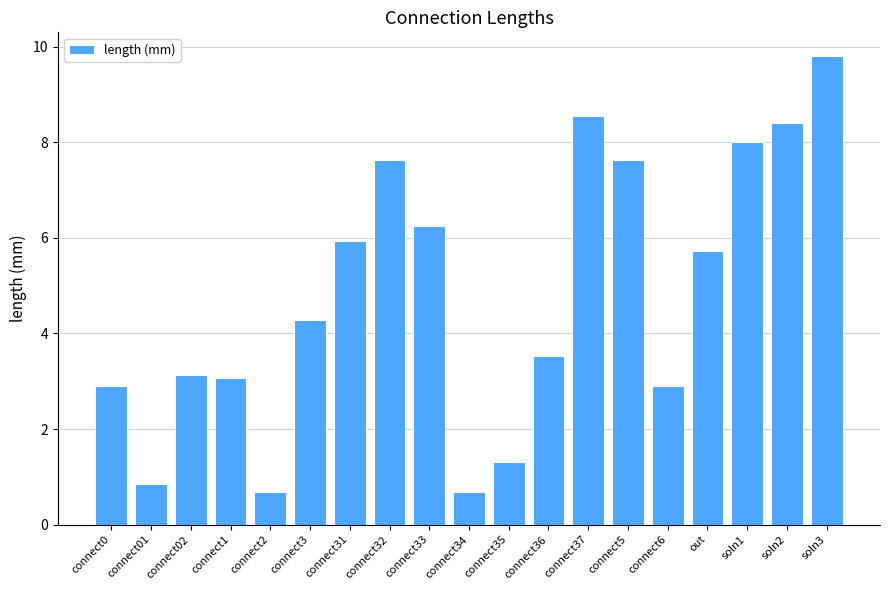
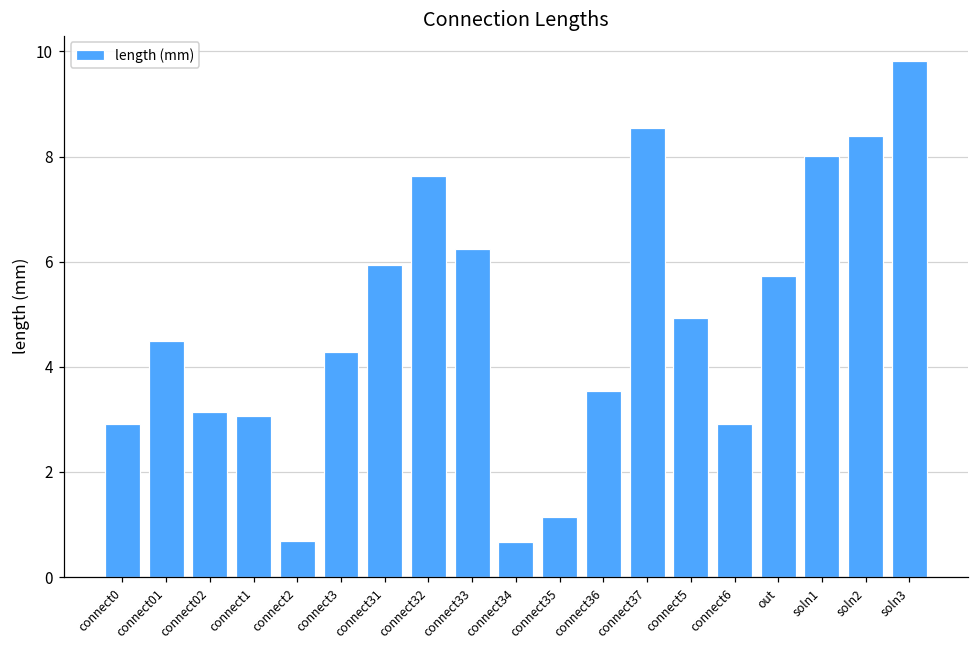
connect01: 0.9 -> 4.5
connect35: 1.3 -> 1.1
connect5: 7.6 -> 4.9
